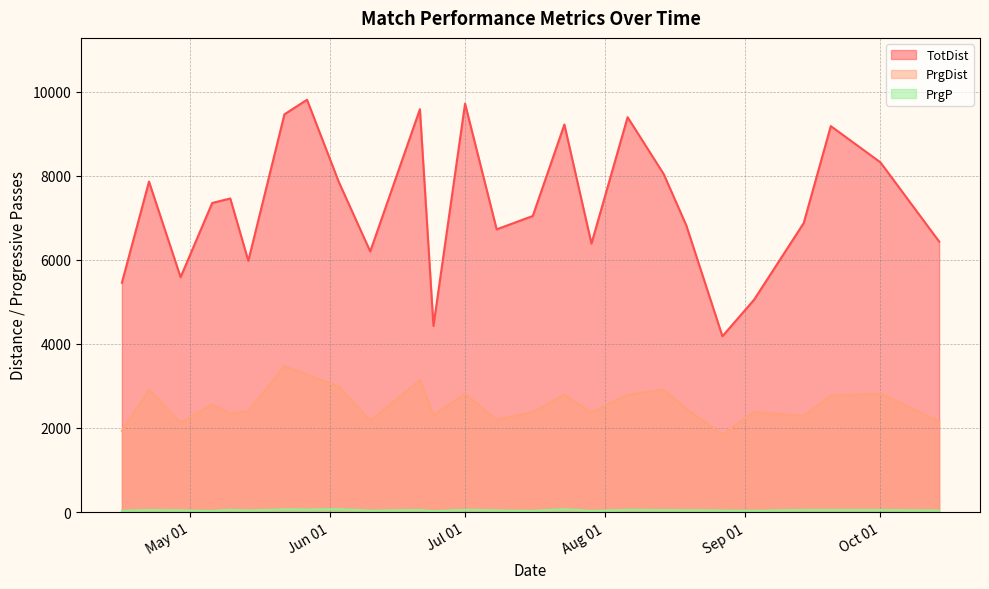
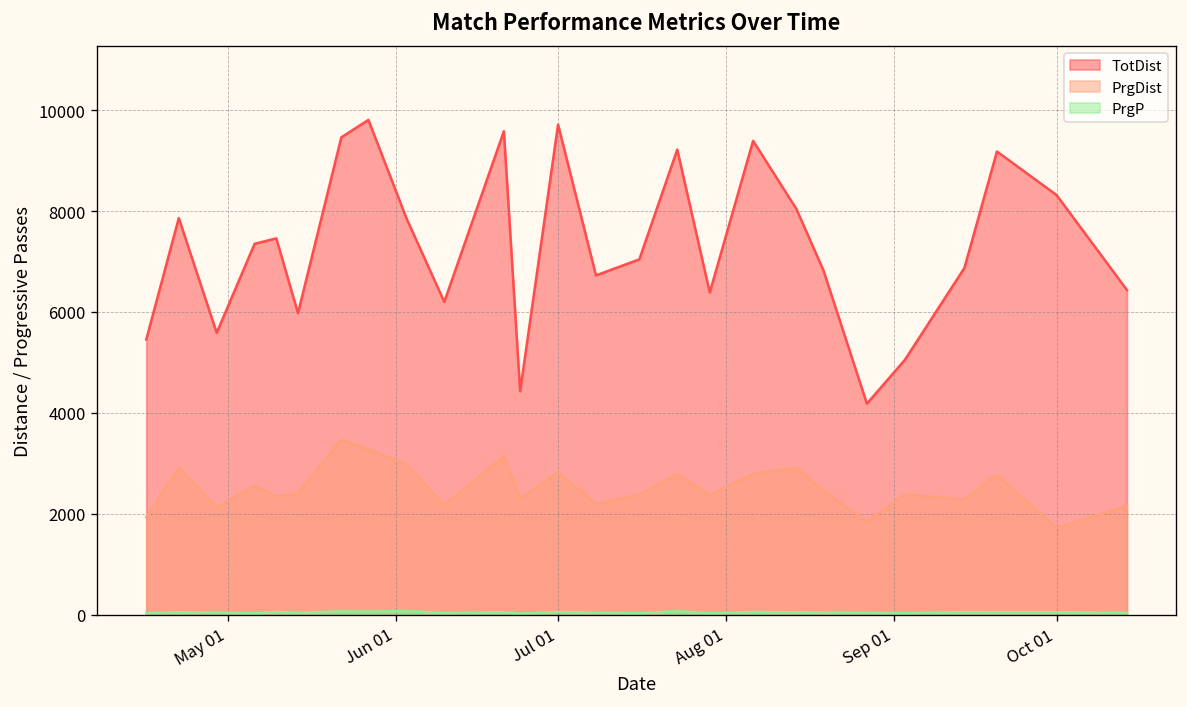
PrgDist, Oct 01: 2800 -> 1700
